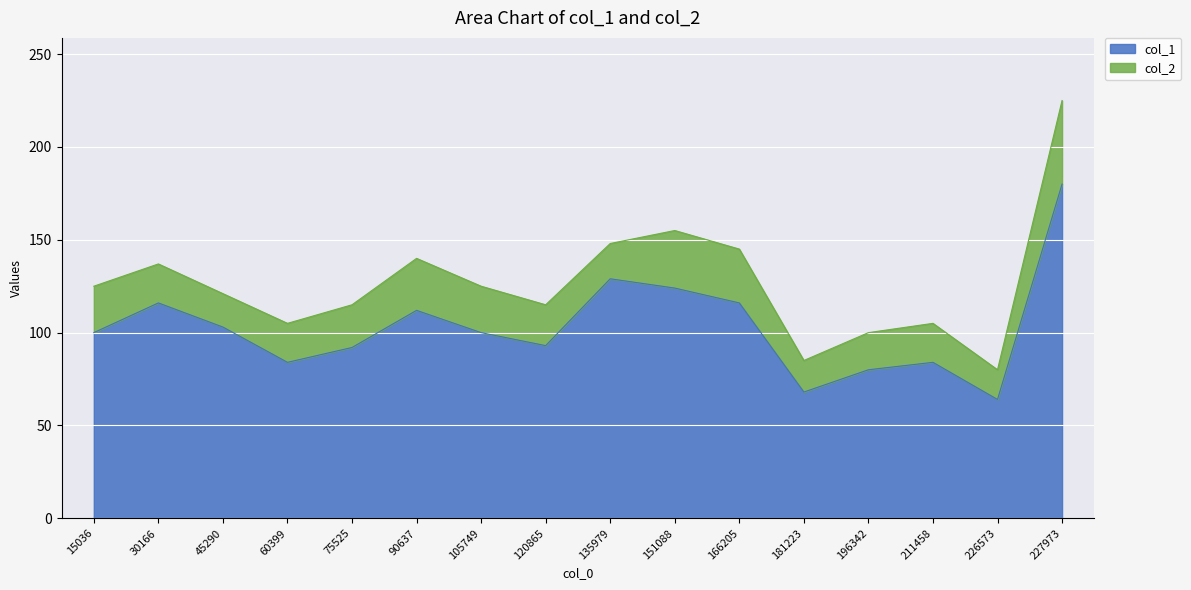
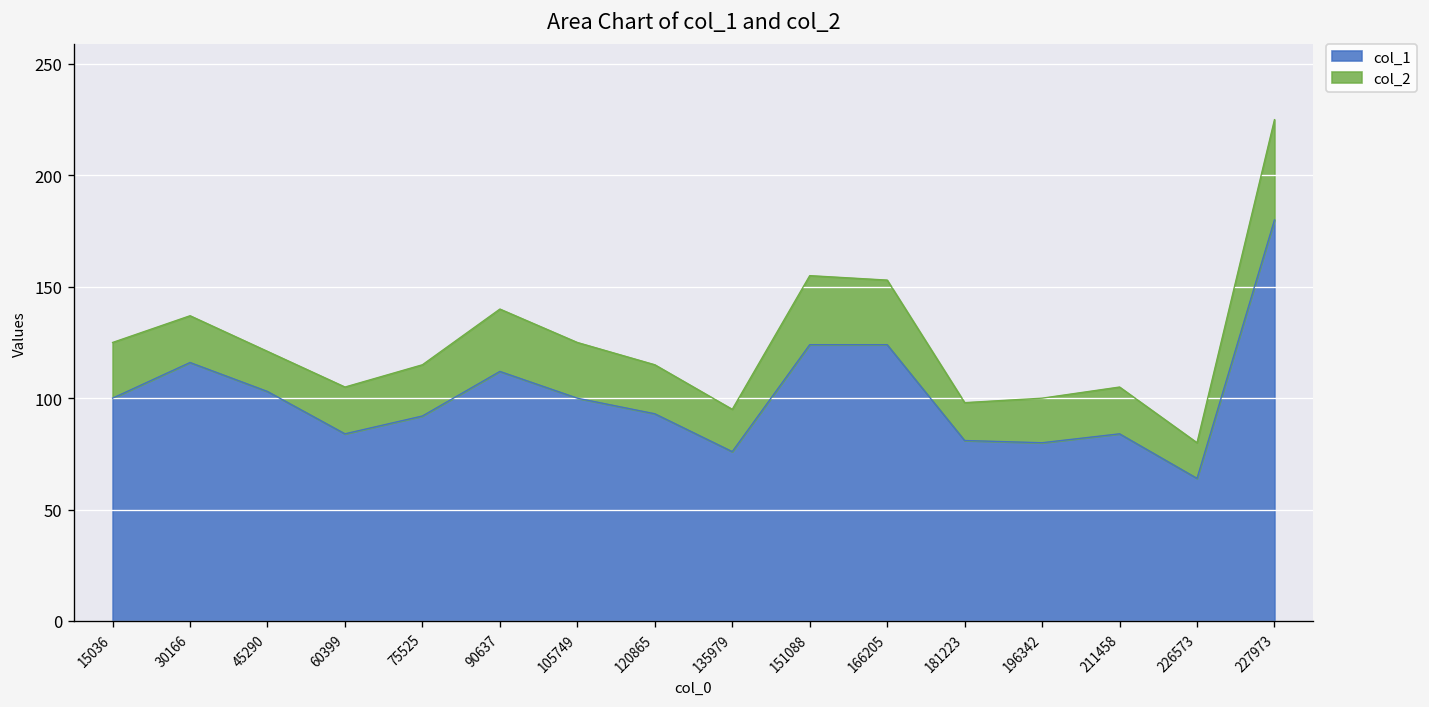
col_1, 135979: 129 -> 76
col_1, 166205: 116 -> 124
col_1, 181223: 68 -> 81
